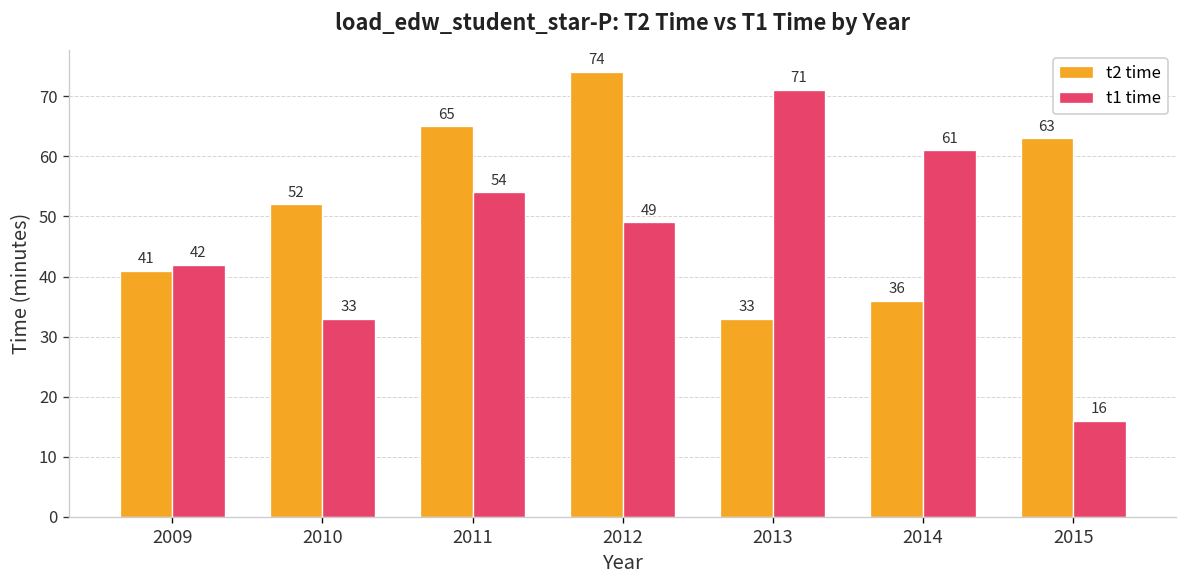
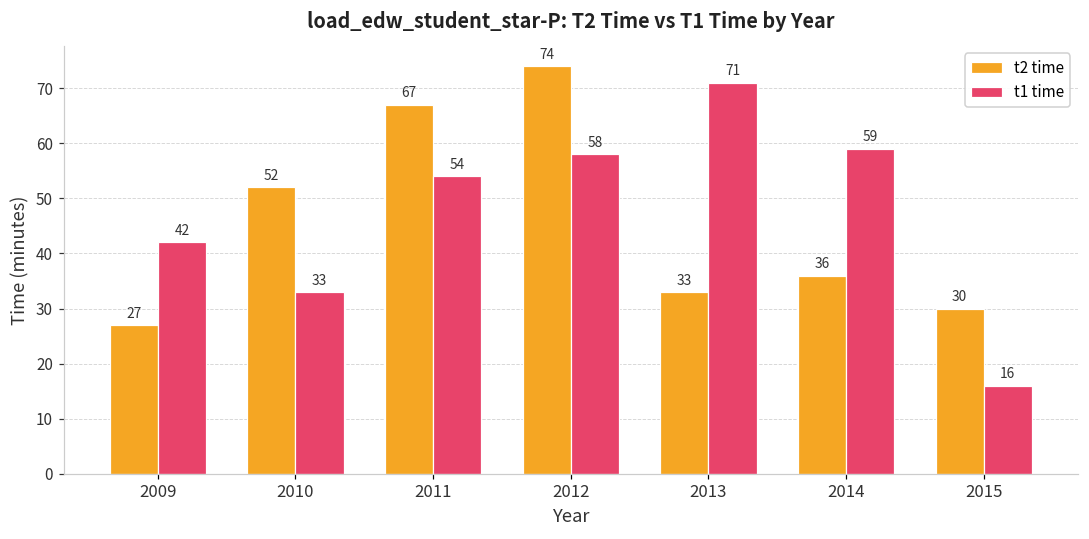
t2 time, 2009: 41 -> 27
t2 time, 2011: 65 -> 67
t1 time, 2012: 49 -> 58
t1 time, 2014: 61 -> 59
t2 time, 2015: 63 -> 30
